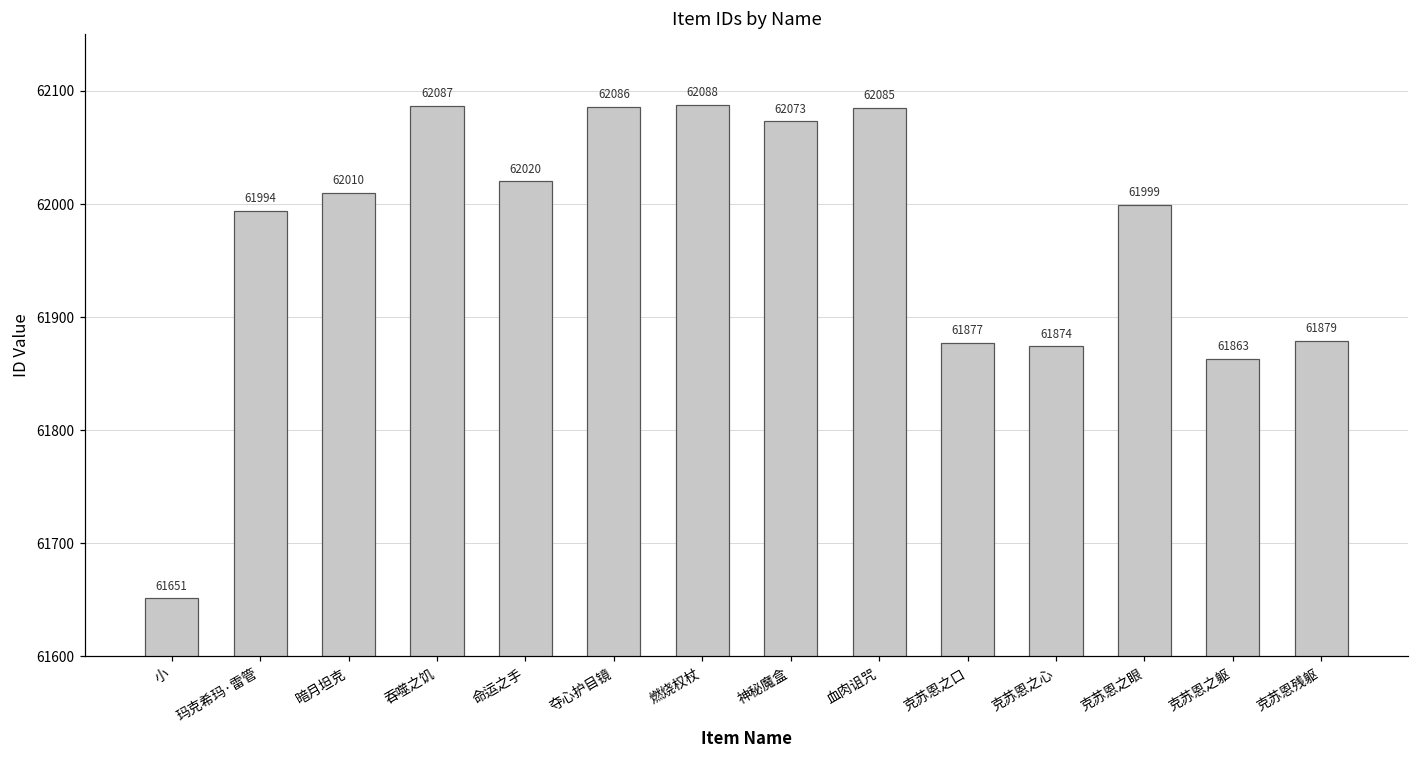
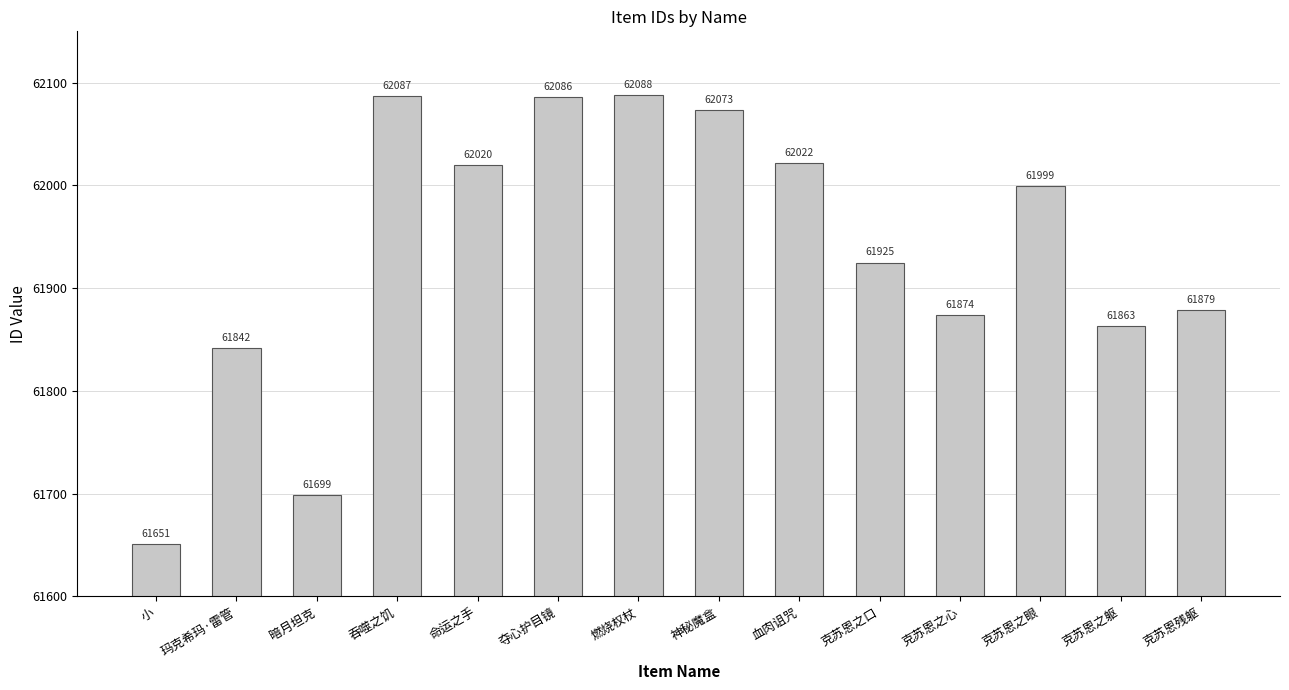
玛克希玛·雷管: 61994 -> 61842
暗月坦克: 62010 -> 61699
血肉诅咒: 62085 -> 62022
克苏恩之口: 61877 -> 61925
